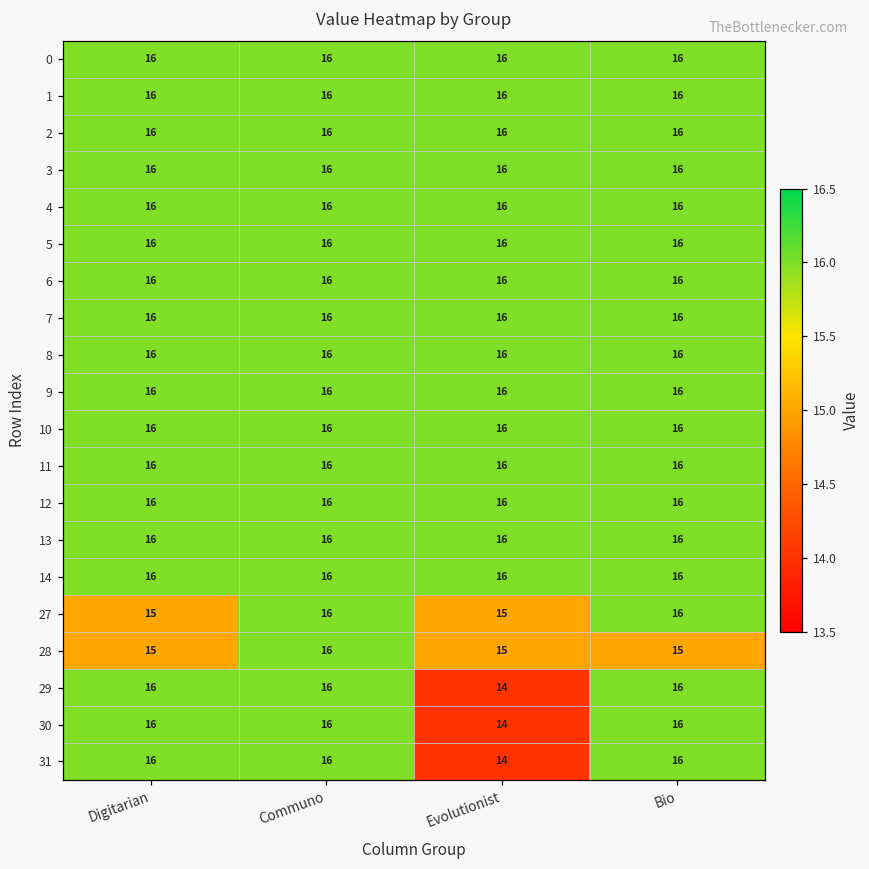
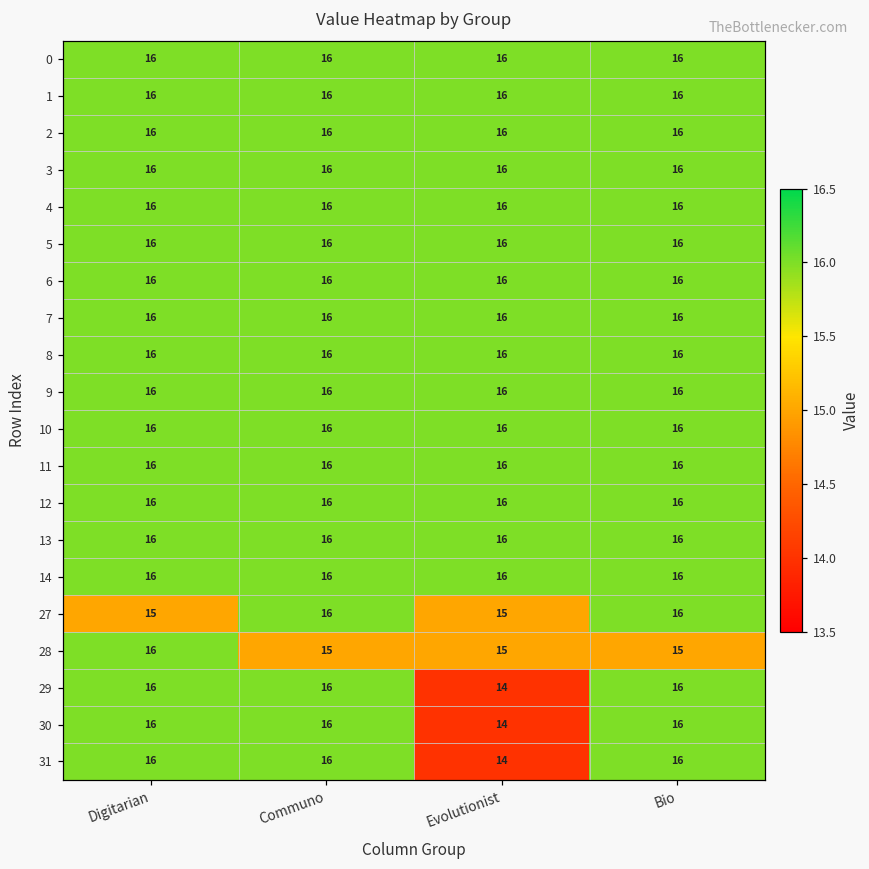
28, Digitarian: 15 -> 16
28, Communo: 16 -> 15
